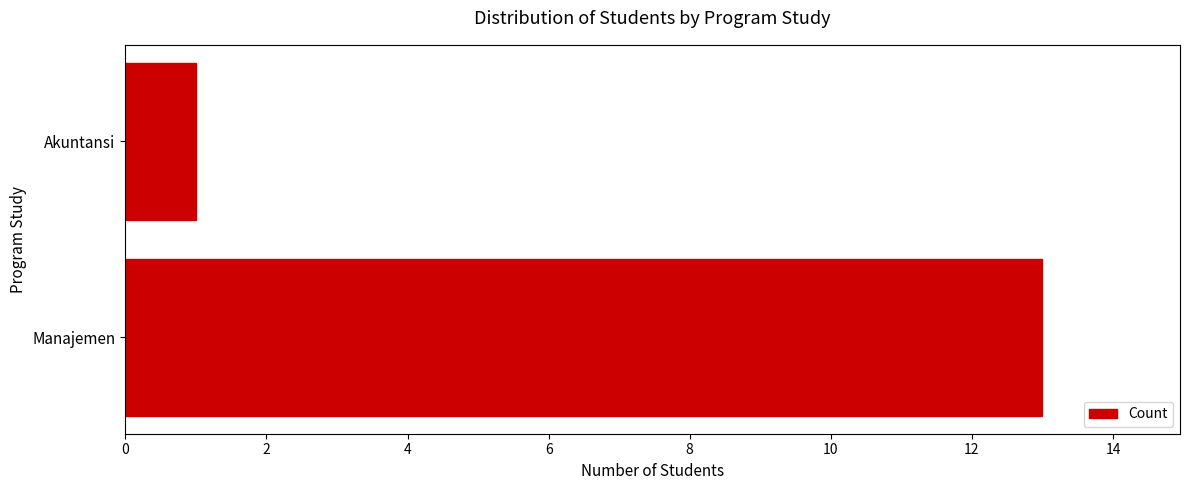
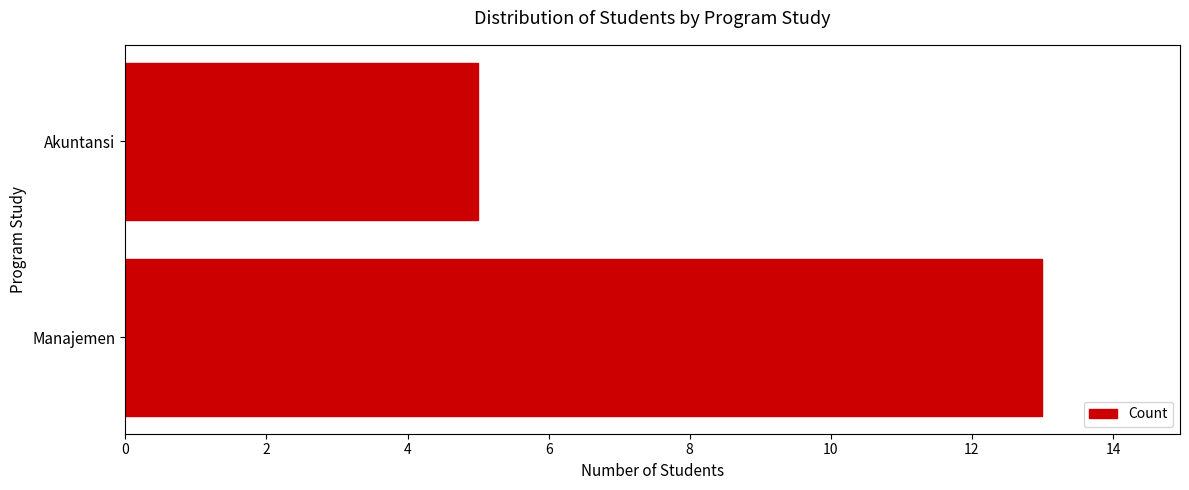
Akuntansi: 1 -> 5
